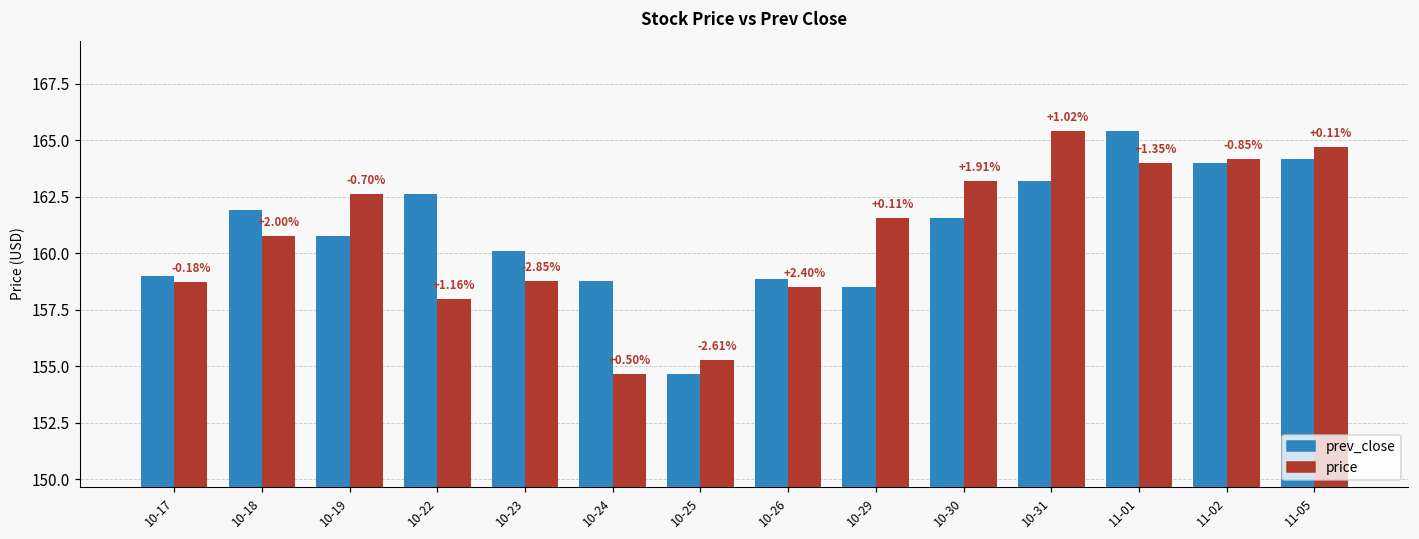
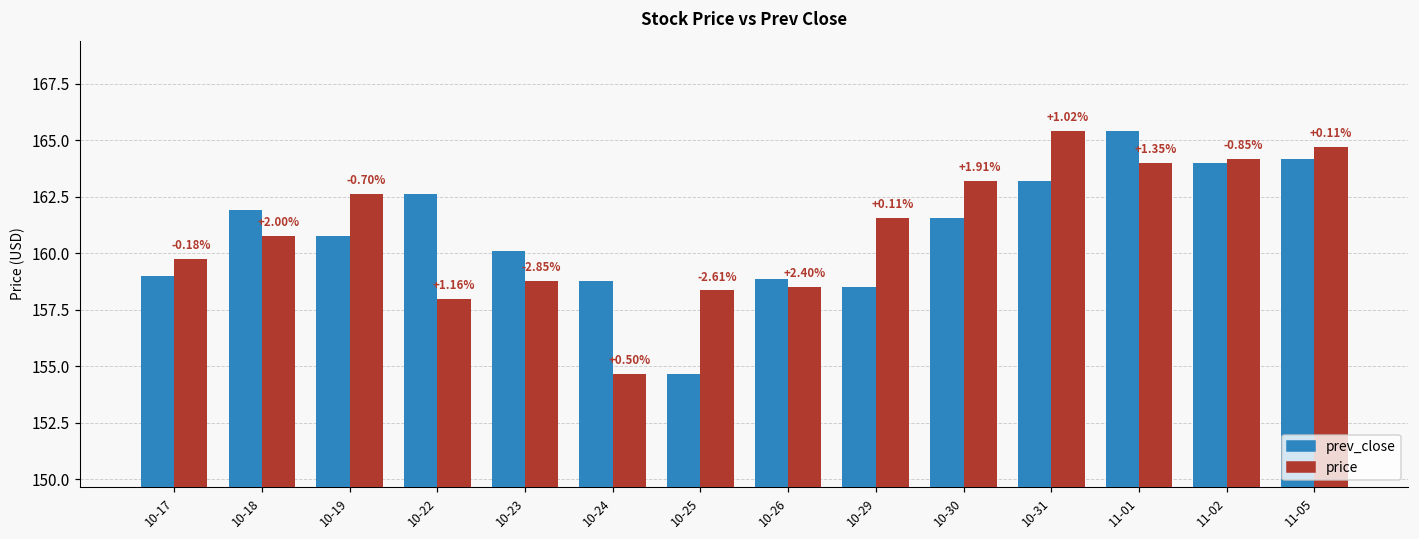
price, 10-17: 158.7 -> 159.8
price, 10-25: 155.3 -> 158.4
